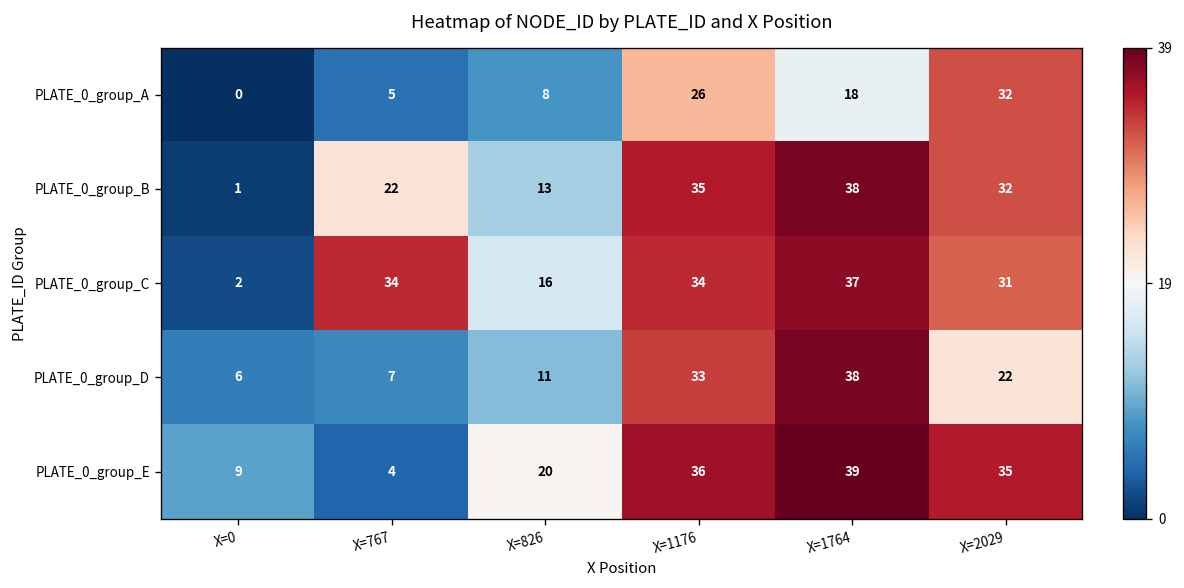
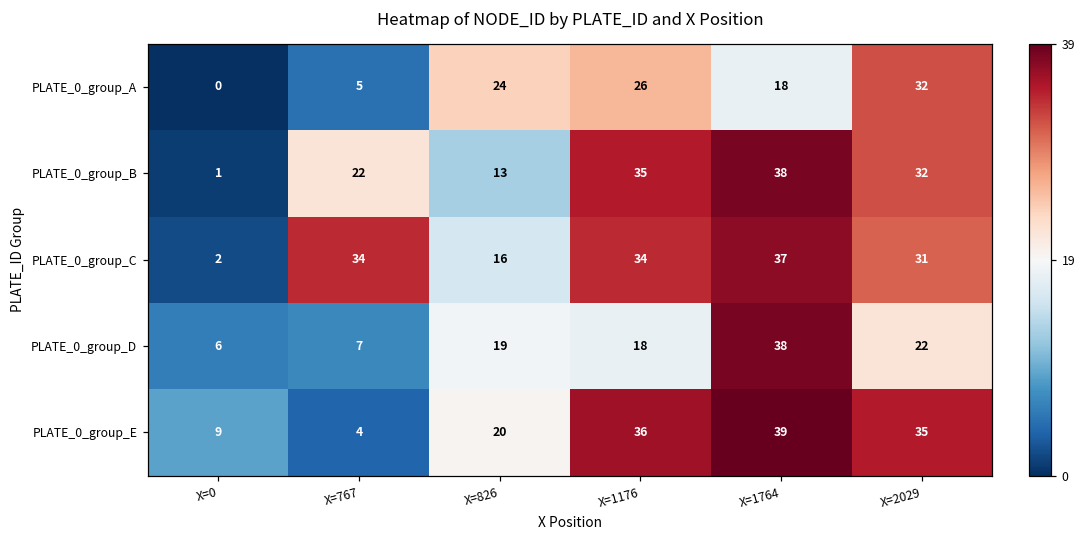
PLATE_0_group_A, X=826: 8 -> 24
PLATE_0_group_D, X=826: 11 -> 19
PLATE_0_group_D, X=1176: 33 -> 18
